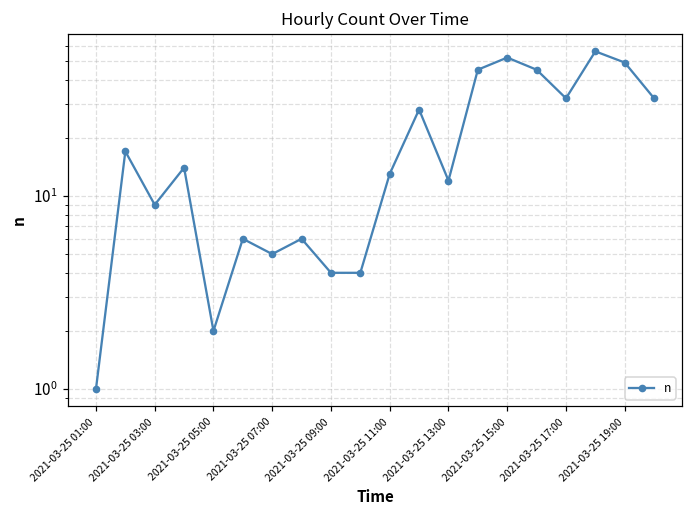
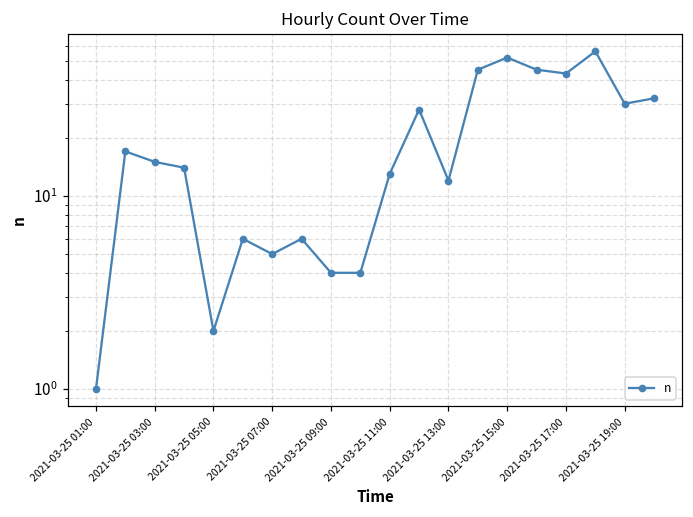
2021-03-25 03:00: 9 -> 15
2021-03-25 17:00: 32 -> 43
2021-03-25 19:00: 49 -> 30
